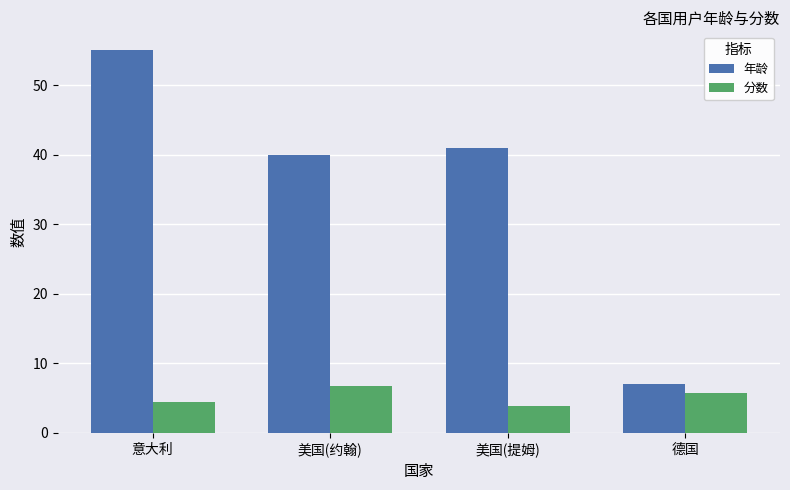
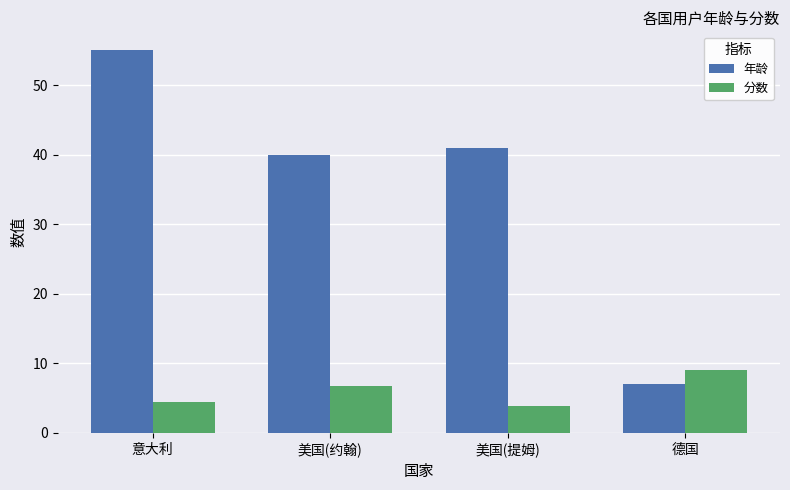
分数, 德国: 6 -> 9
